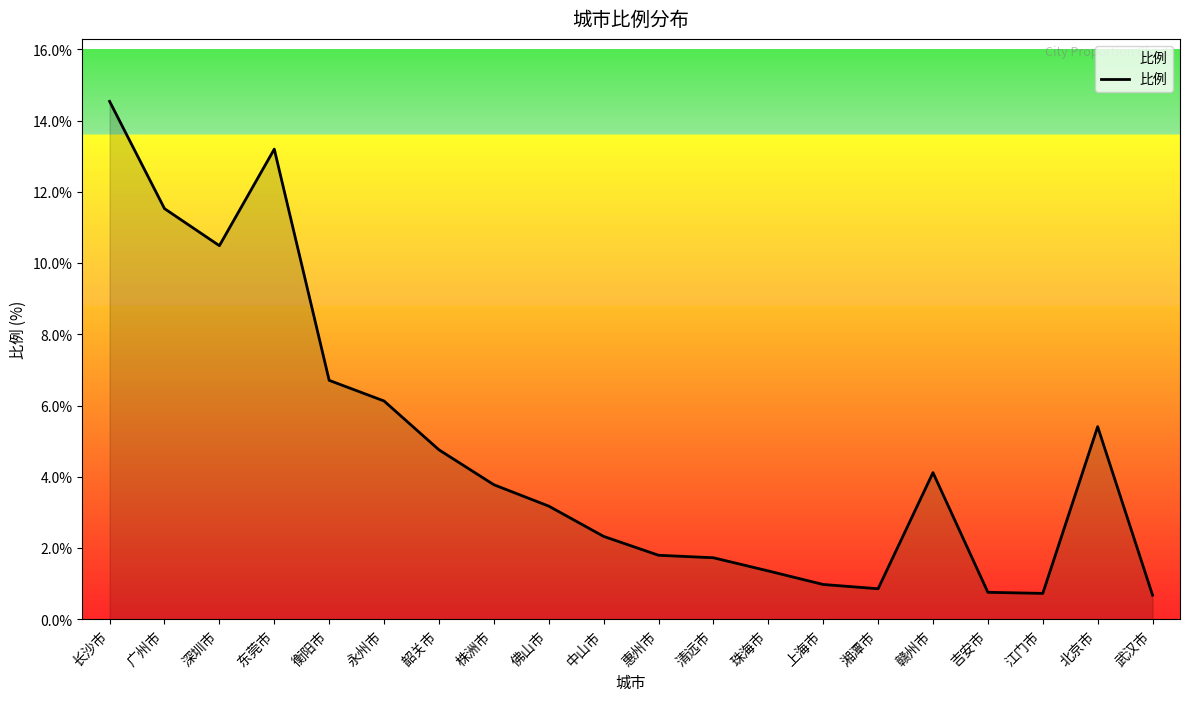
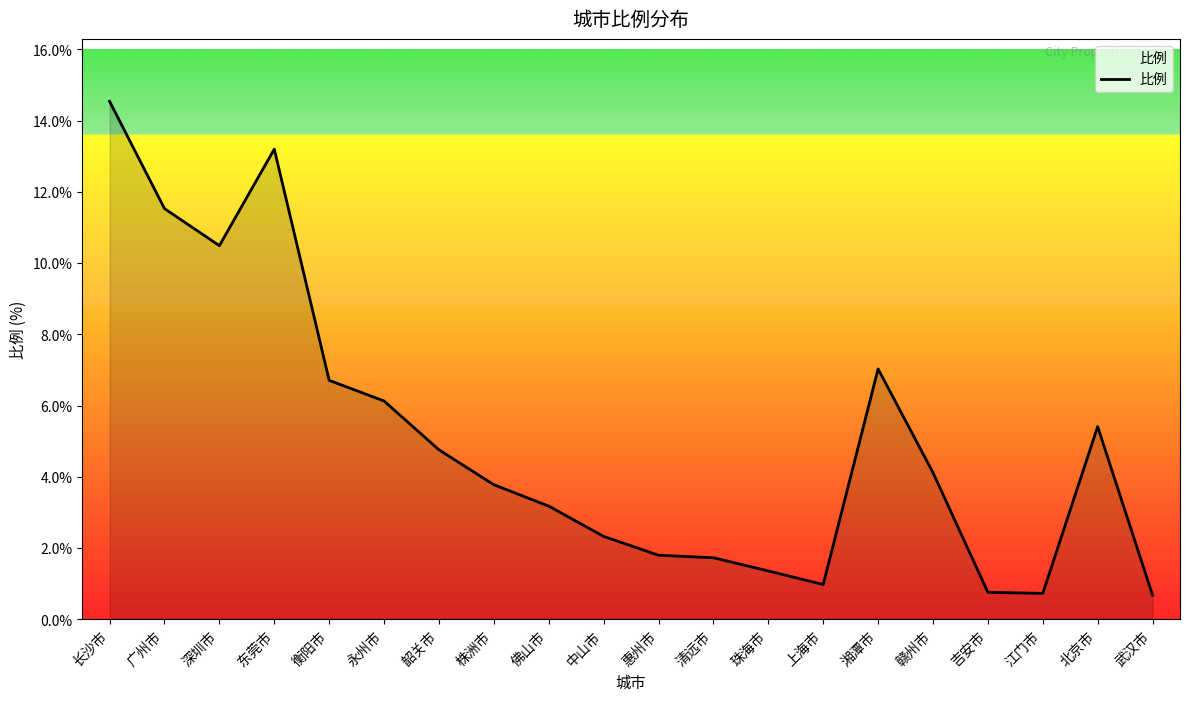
湘潭市: 0.9% -> 7.0%
